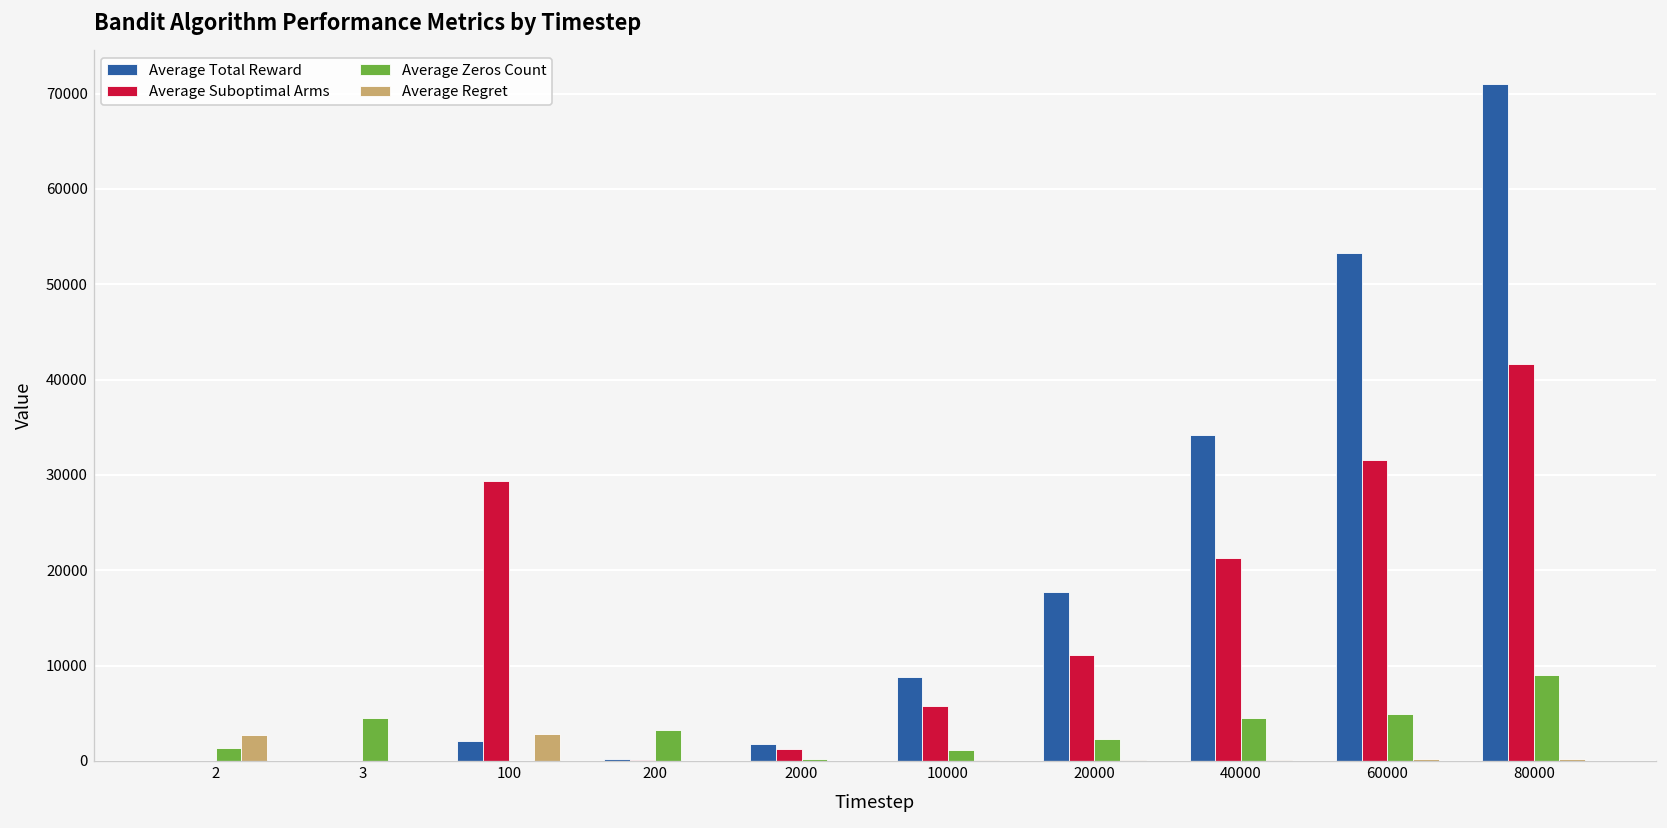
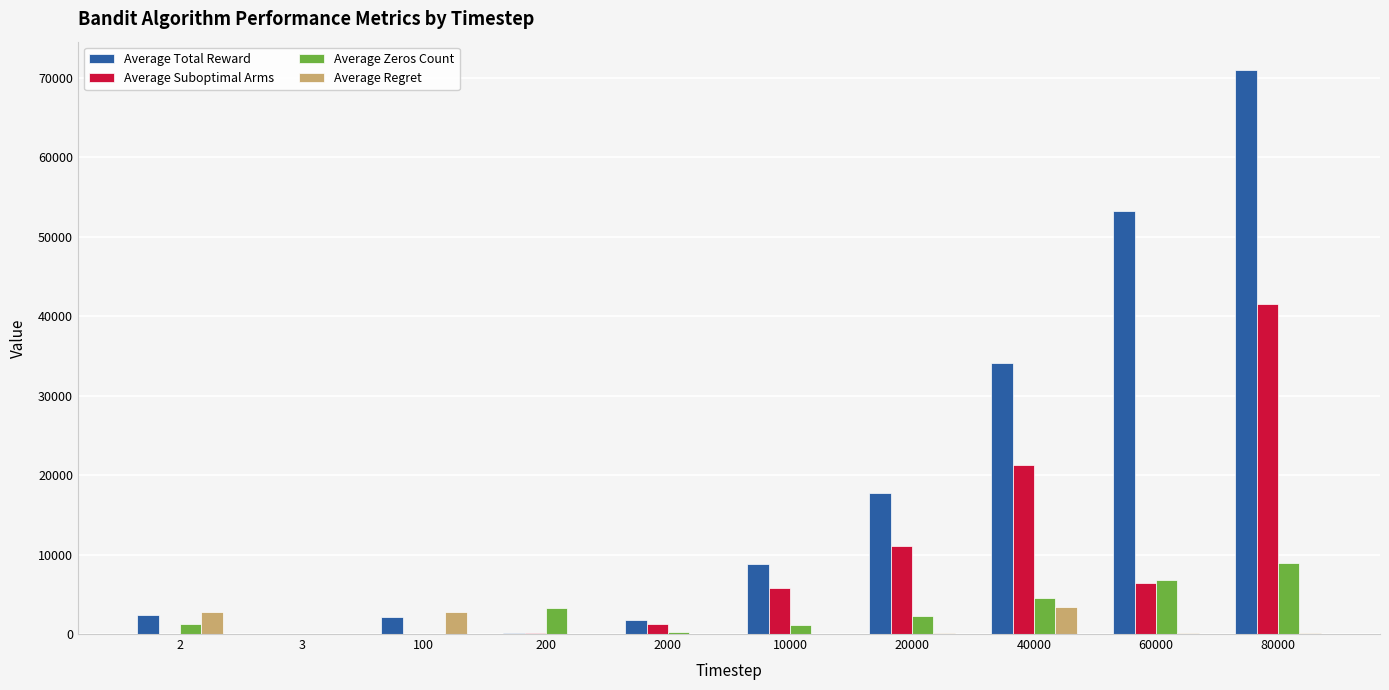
Average Total Reward, 2: 0 -> 2000
Average Zeros Count, 3: 4000 -> 0
Average Suboptimal Arms, 100: 29000 -> 0
Average Regret, 40000: 0 -> 3000
Average Suboptimal Arms, 60000: 32000 -> 6000
Average Zeros Count, 60000: 5000 -> 7000
